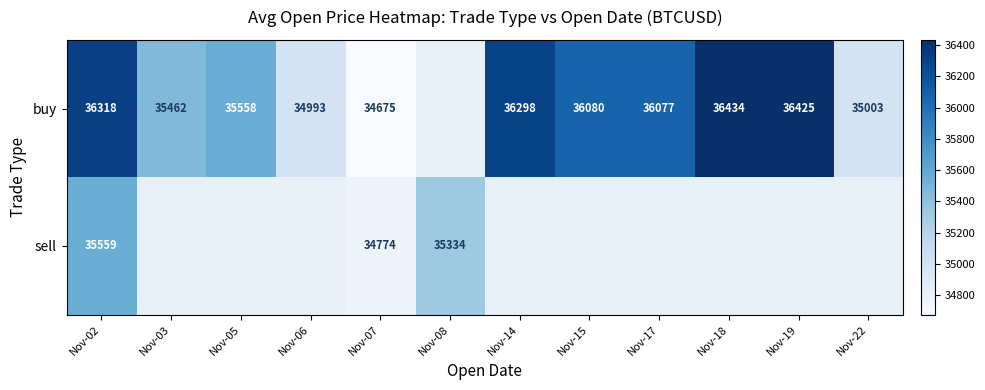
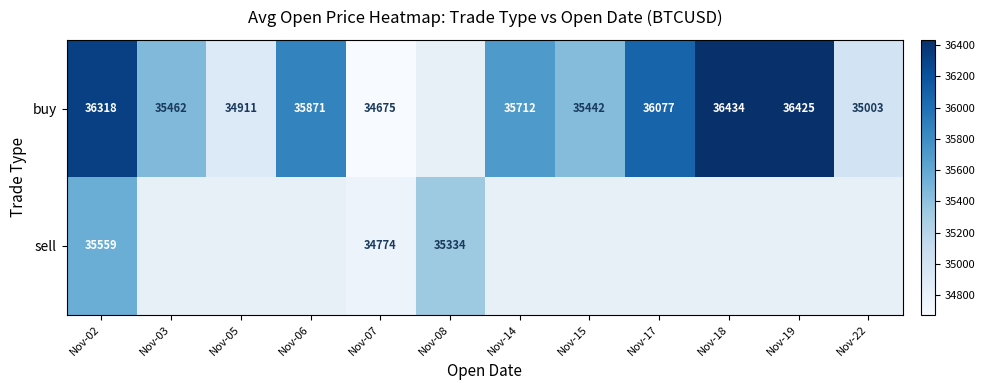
buy, Nov-05: 35558 -> 34911
buy, Nov-06: 34993 -> 35871
buy, Nov-14: 36298 -> 35712
buy, Nov-15: 36080 -> 35442
